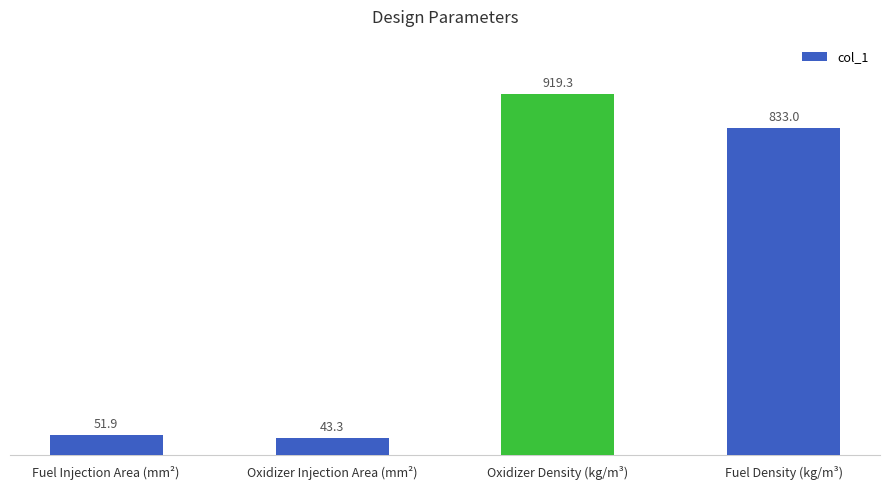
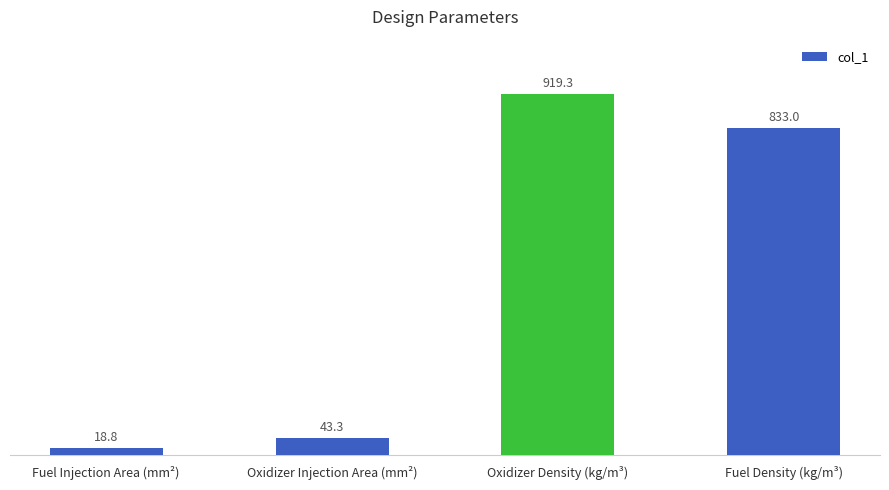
Fuel Injection Area (mm²): 51.9 -> 18.8
